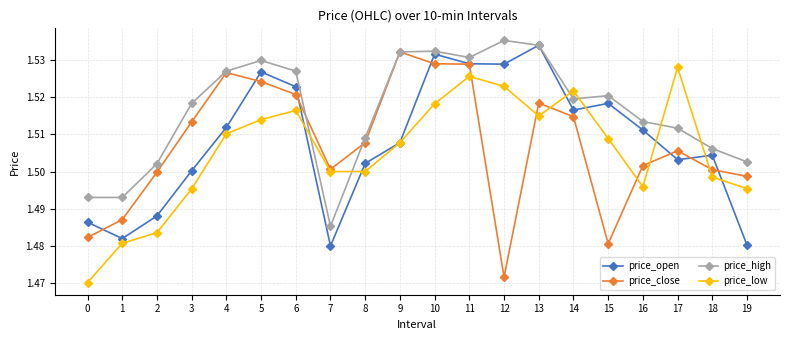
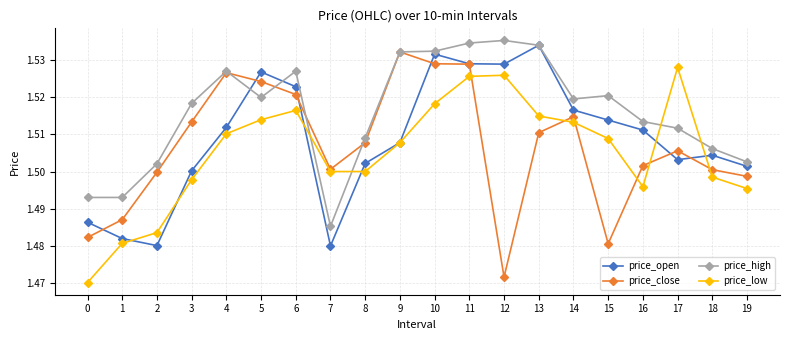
price_open, 2: 1.488 -> 1.480
price_low, 3: 1.495 -> 1.498
price_high, 5: 1.53 -> 1.52
price_high, 11: 1.531 -> 1.535
price_low, 12: 1.523 -> 1.526
price_close, 13: 1.519 -> 1.511
price_low, 14: 1.522 -> 1.513
price_open, 15: 1.518 -> 1.514
price_open, 19: 1.480 -> 1.501
